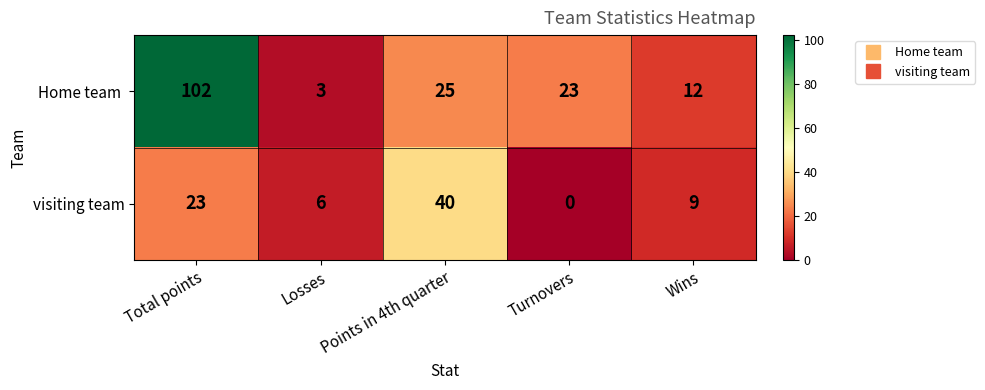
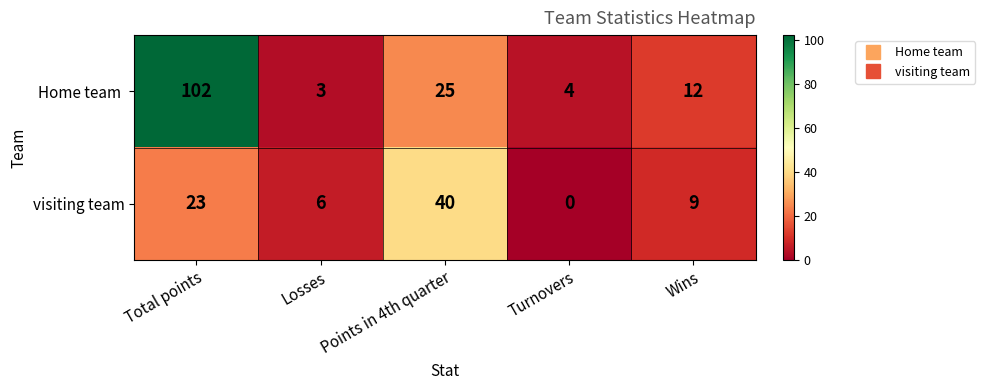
Home team, Turnovers: 23 -> 4
